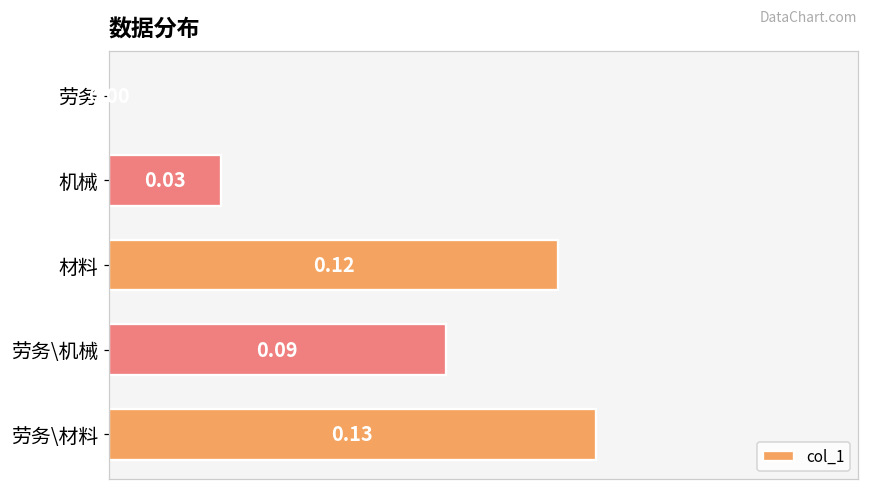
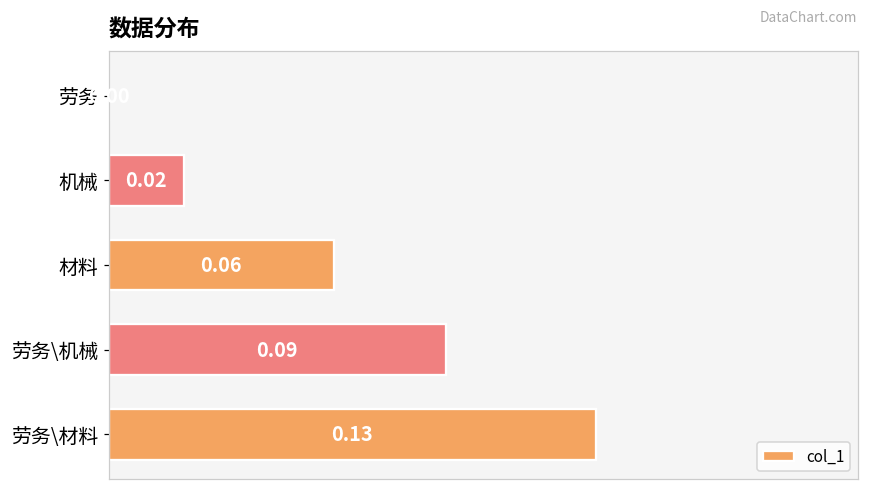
机械: 0.03 -> 0.02
材料: 0.12 -> 0.06
